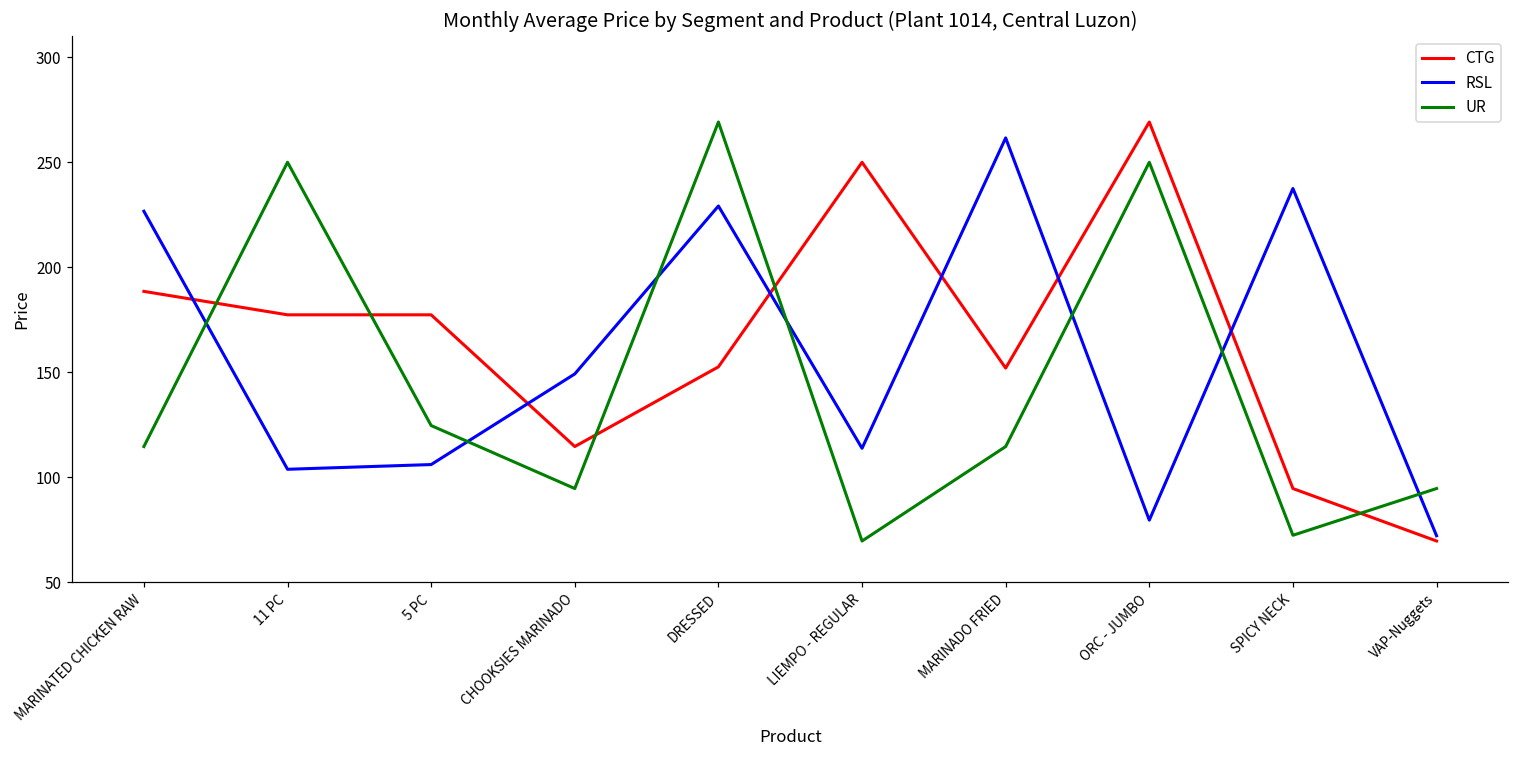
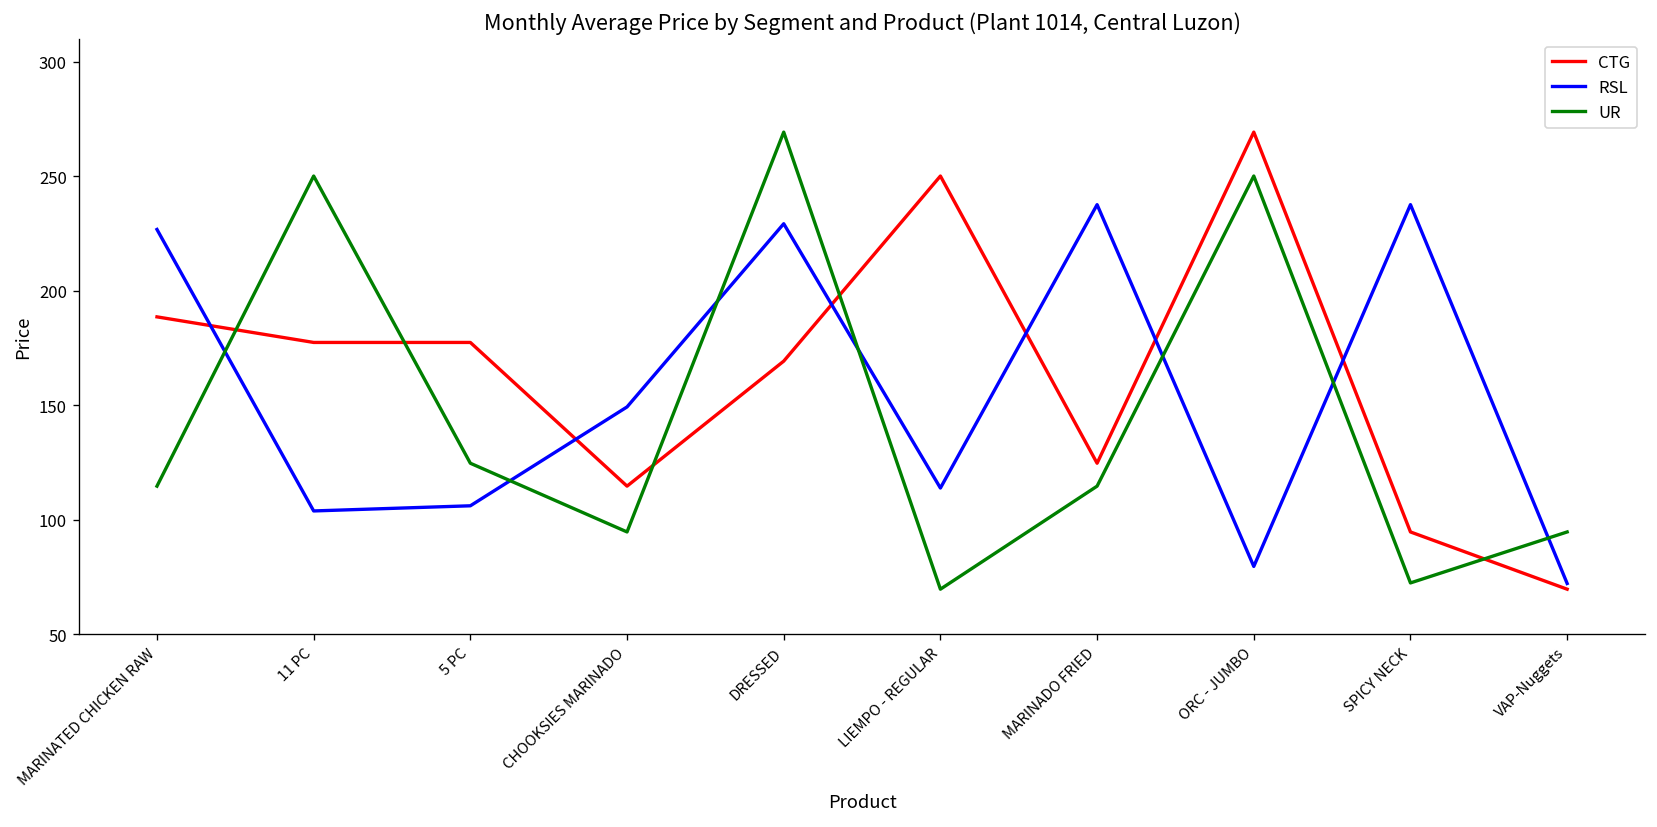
CTG, DRESSED: 153 -> 169
CTG, MARINADO FRIED: 152 -> 125
RSL, MARINADO FRIED: 262 -> 238
